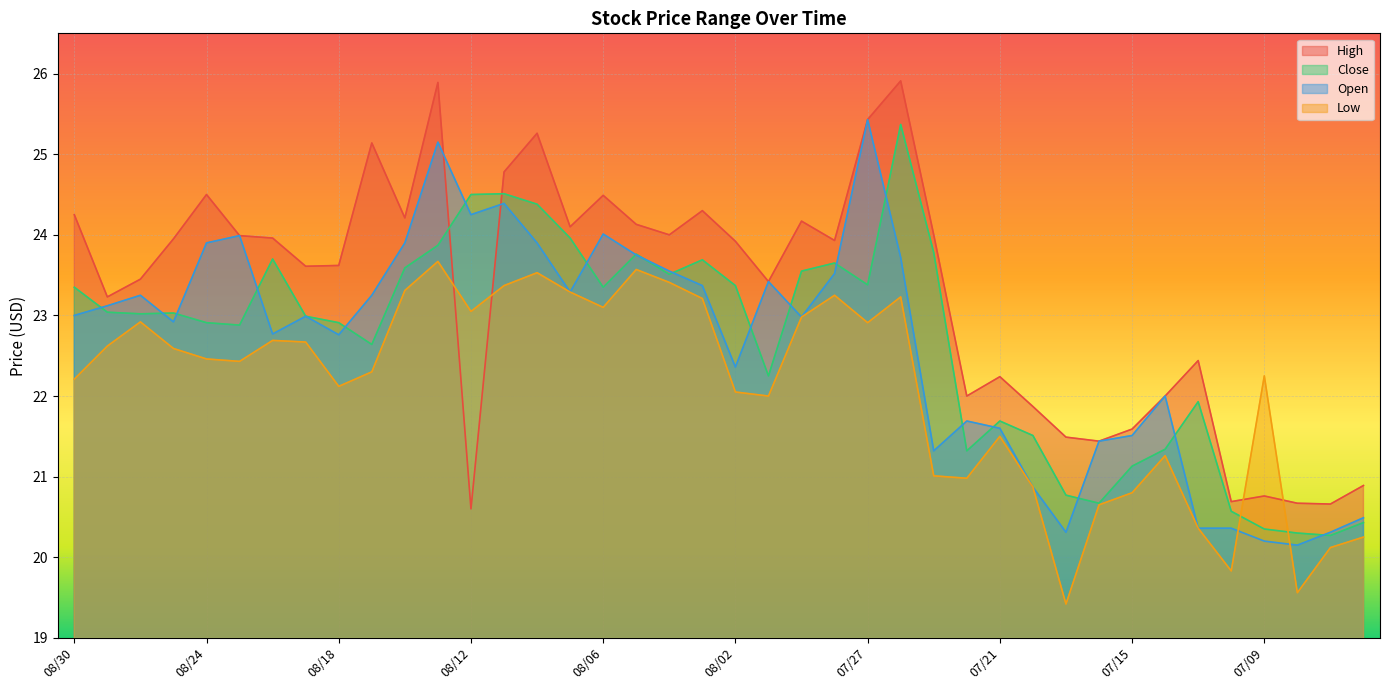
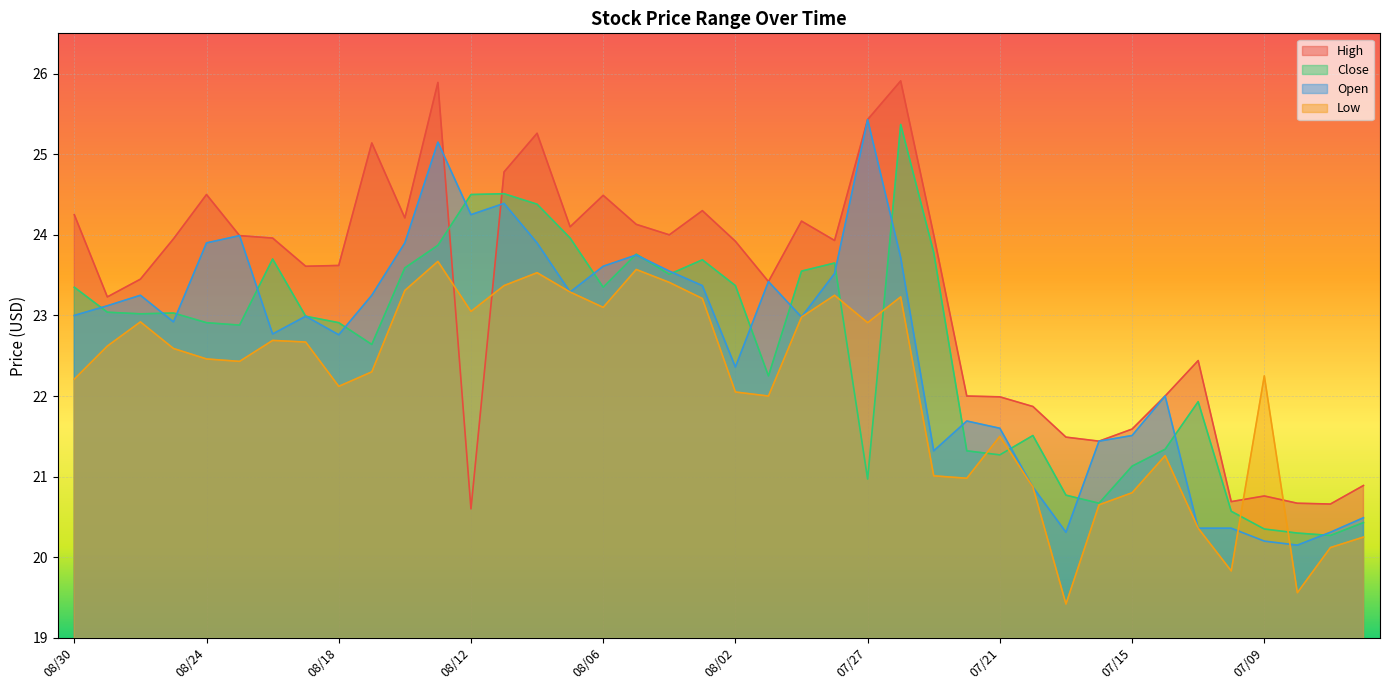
Open, 08/06: 24.0 -> 23.6
Close, 07/27: 23.4 -> 21.0
High, 07/21: 22.2 -> 22.0
Close, 07/21: 21.7 -> 21.3
